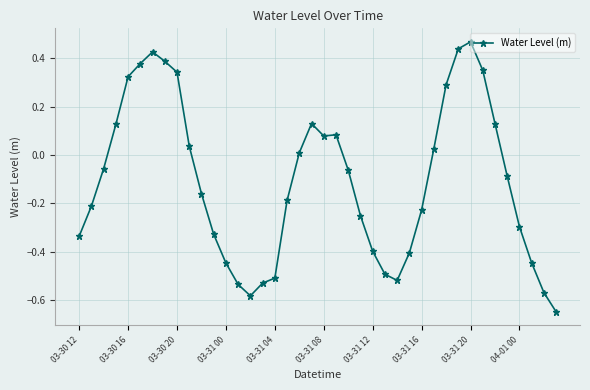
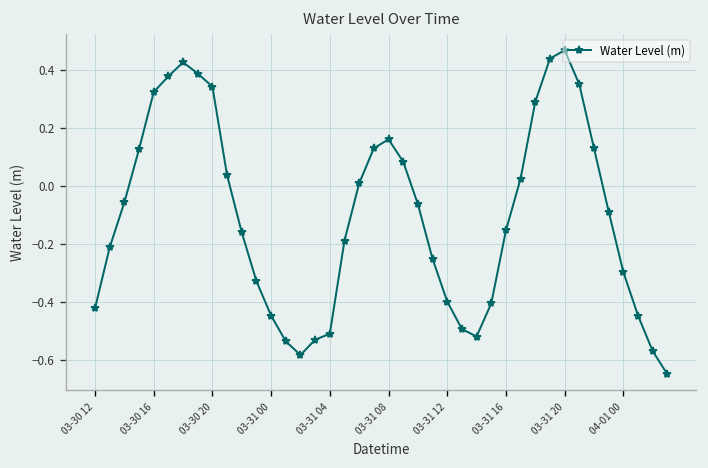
03-30 12: -0.34 -> -0.42
03-31 08: 0.08 -> 0.16
03-31 16: -0.23 -> -0.15
